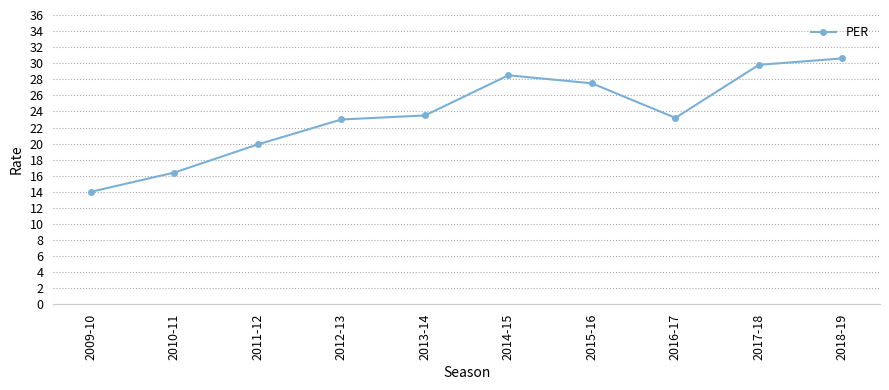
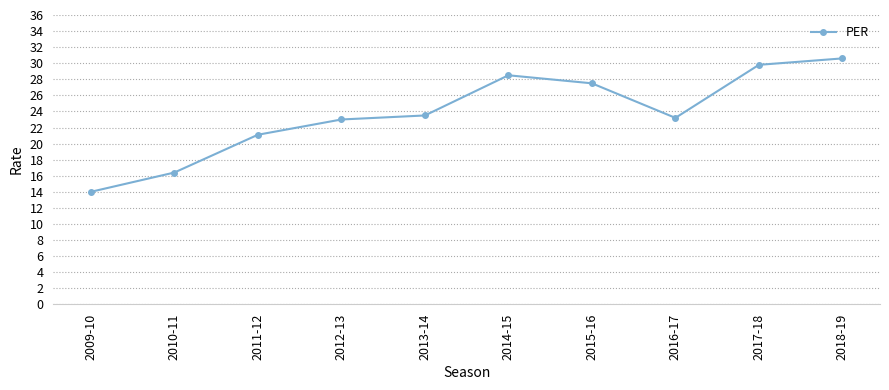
2011-12: 20 -> 21
